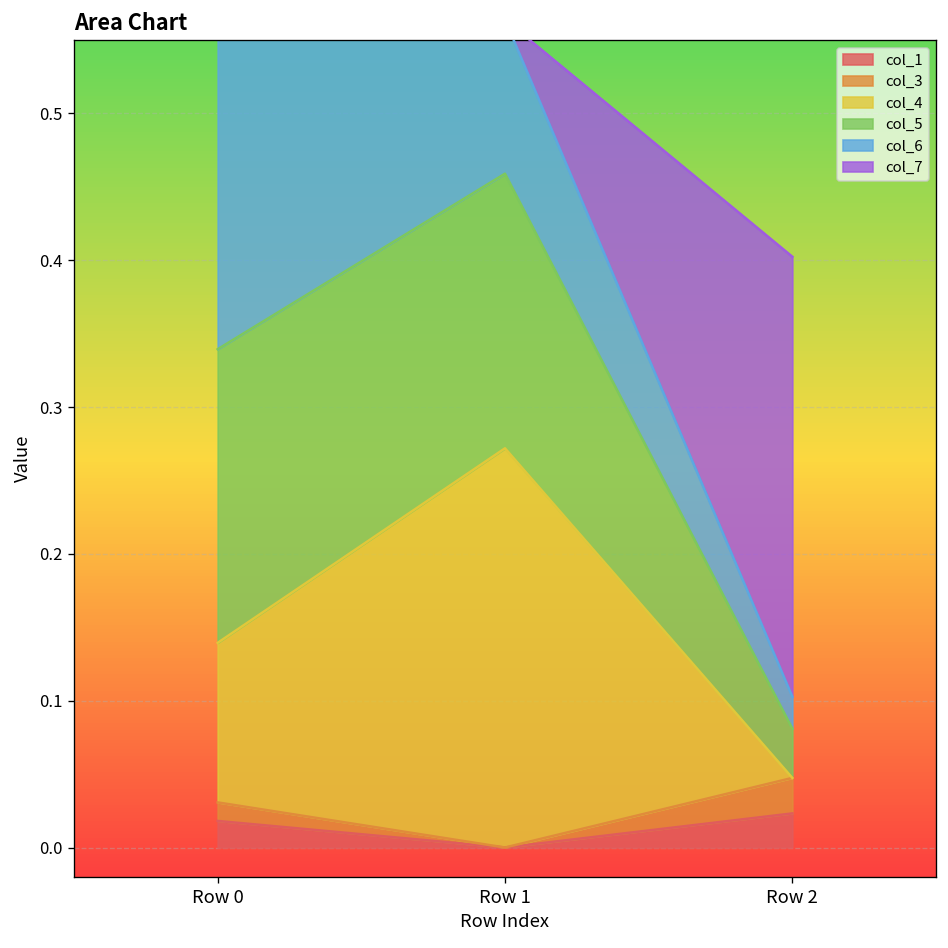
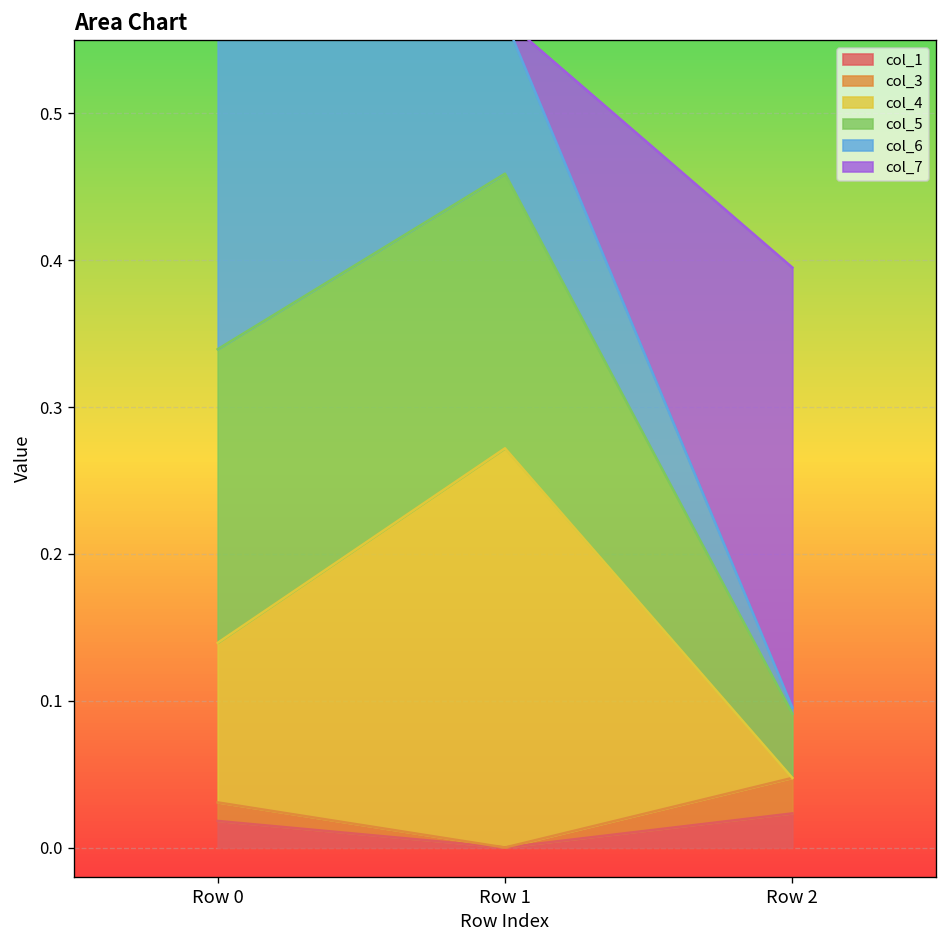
col_5, Row 2: 0.034 -> 0.044
col_6, Row 2: 0.022 -> 0.004
